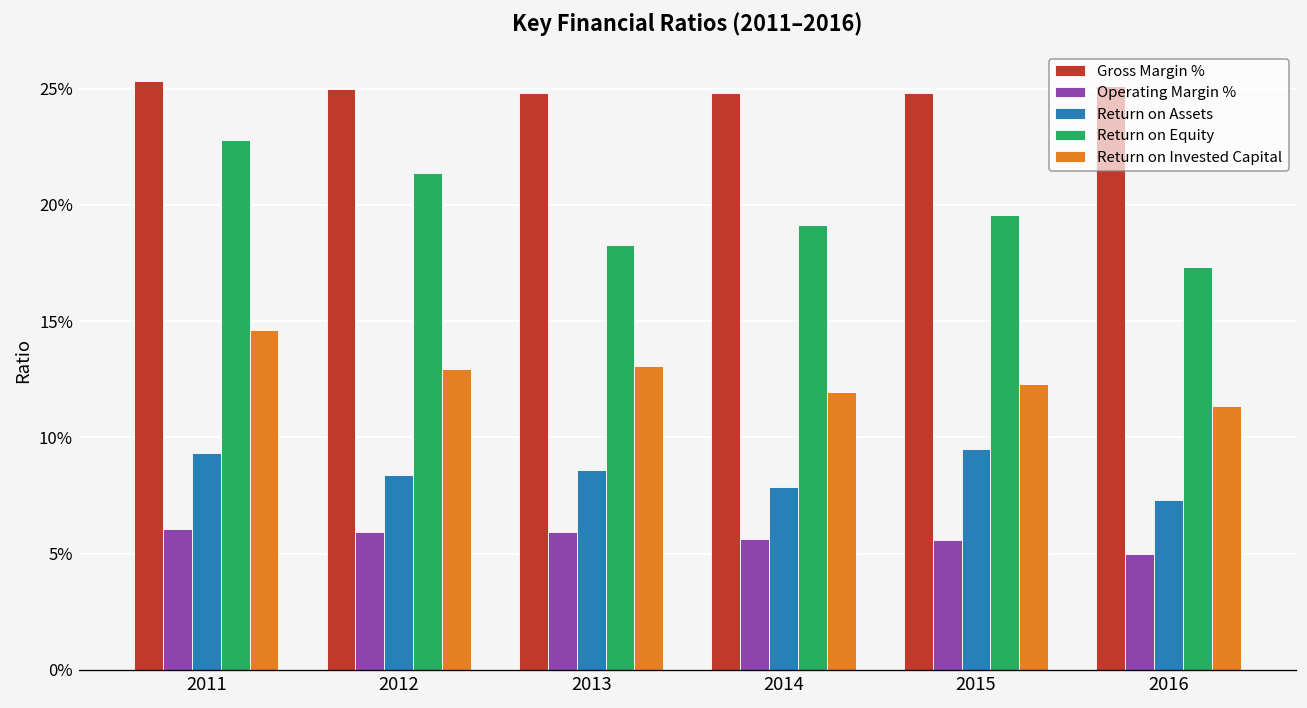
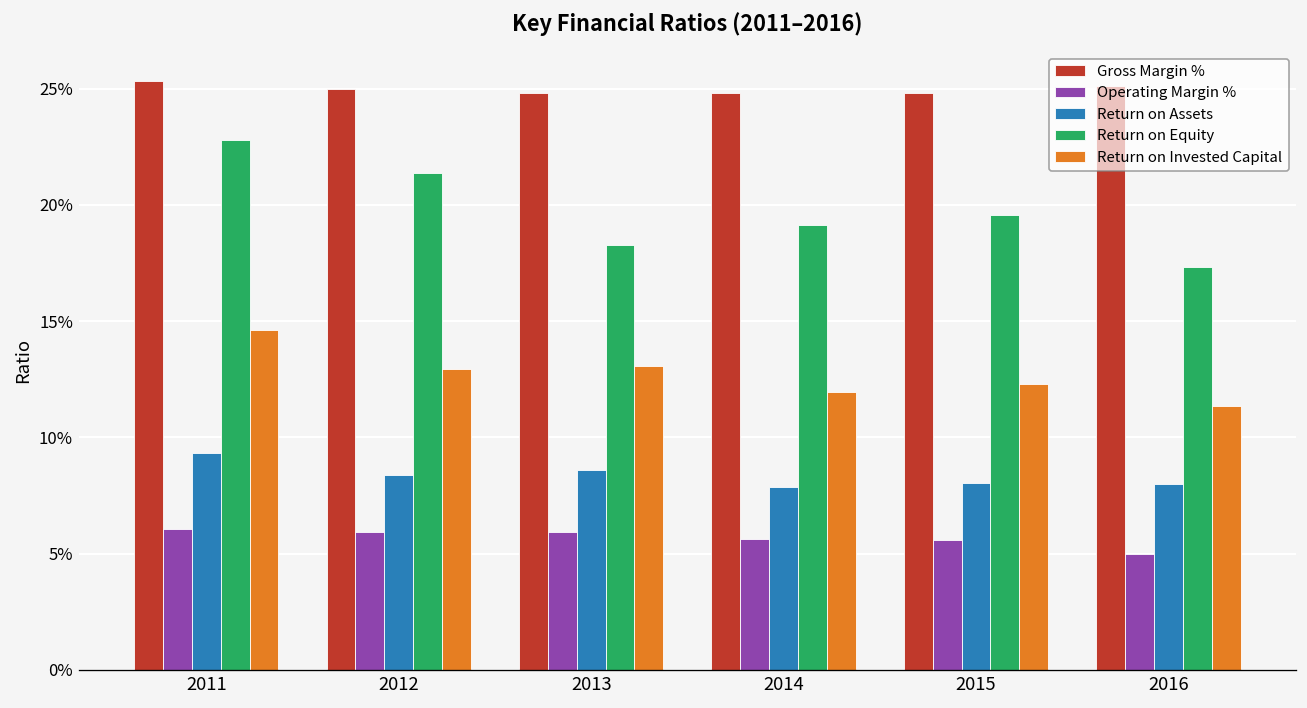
Return on Assets, 2015: 9.5% -> 8.0%
Return on Assets, 2016: 7.3% -> 8.0%
